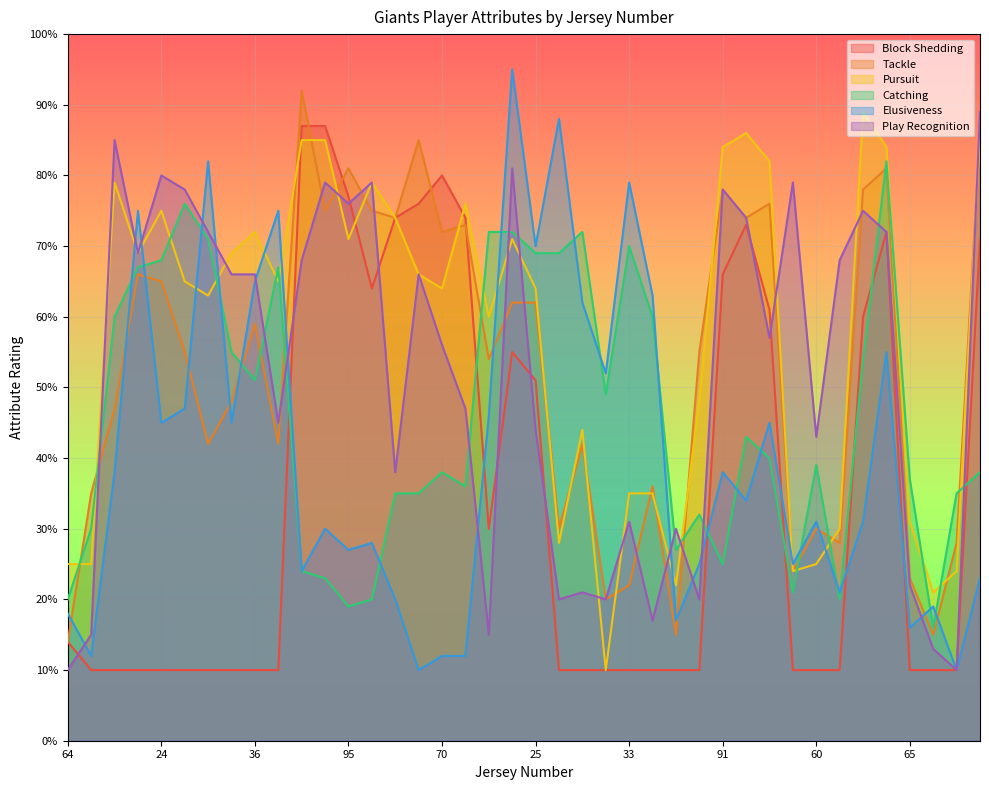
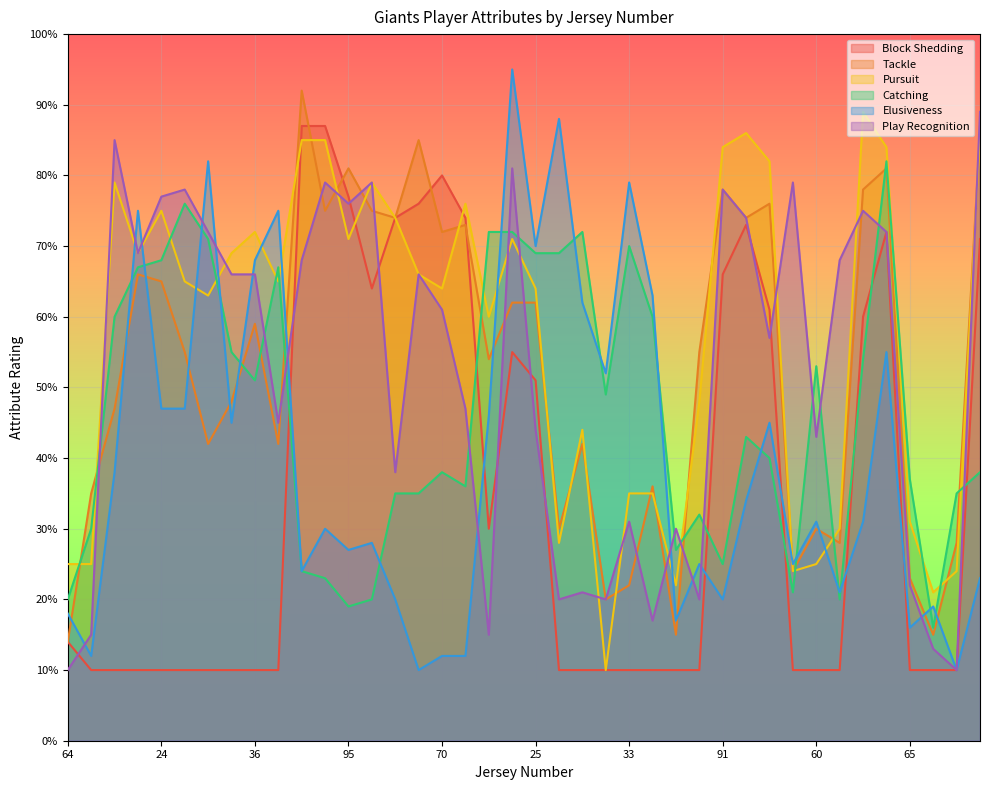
Elusiveness, 24: 45% -> 47%
Play Recognition, 24: 80% -> 77%
Elusiveness, 36: 65% -> 68%
Play Recognition, 70: 56% -> 61%
Elusiveness, 91: 38% -> 20%
Catching, 60: 39% -> 53%
